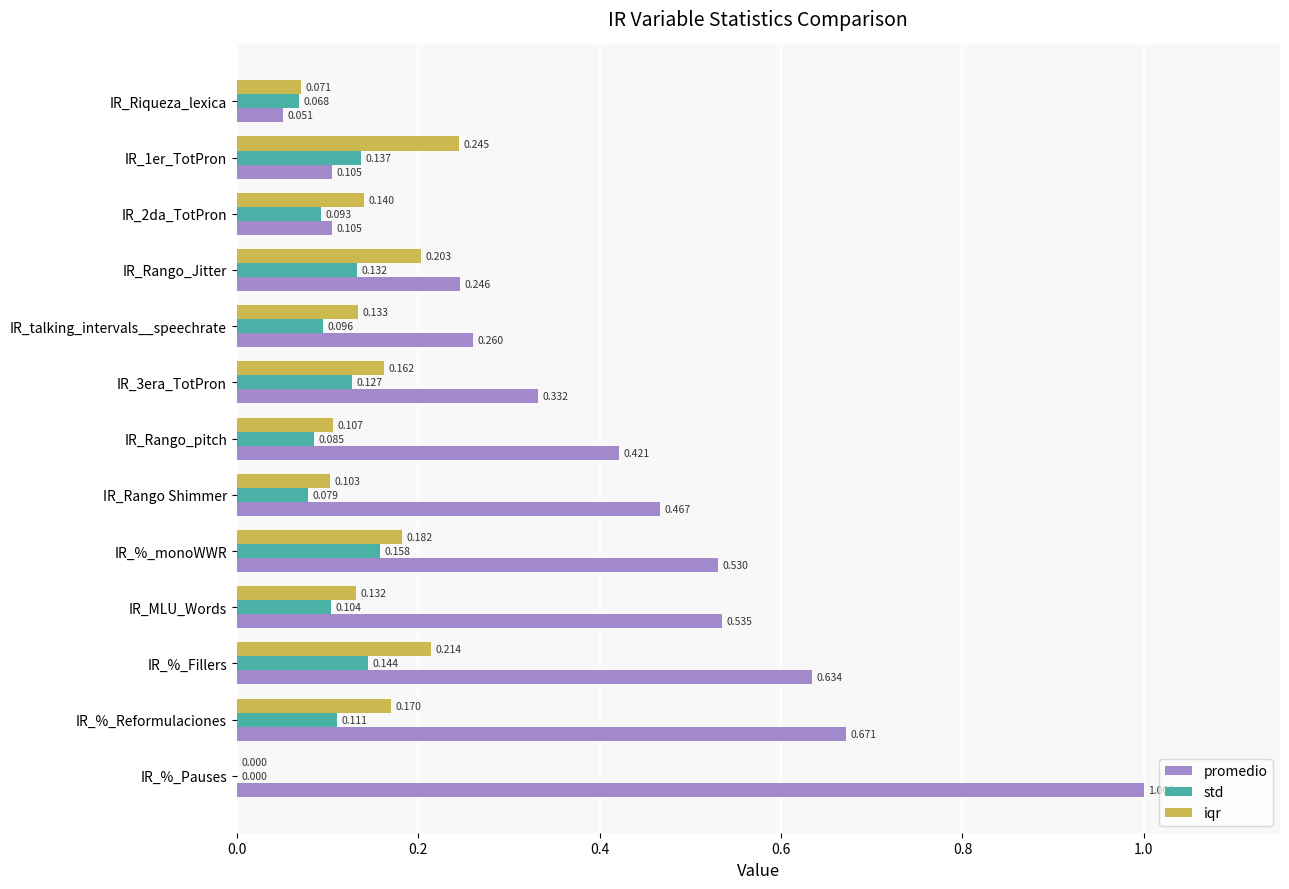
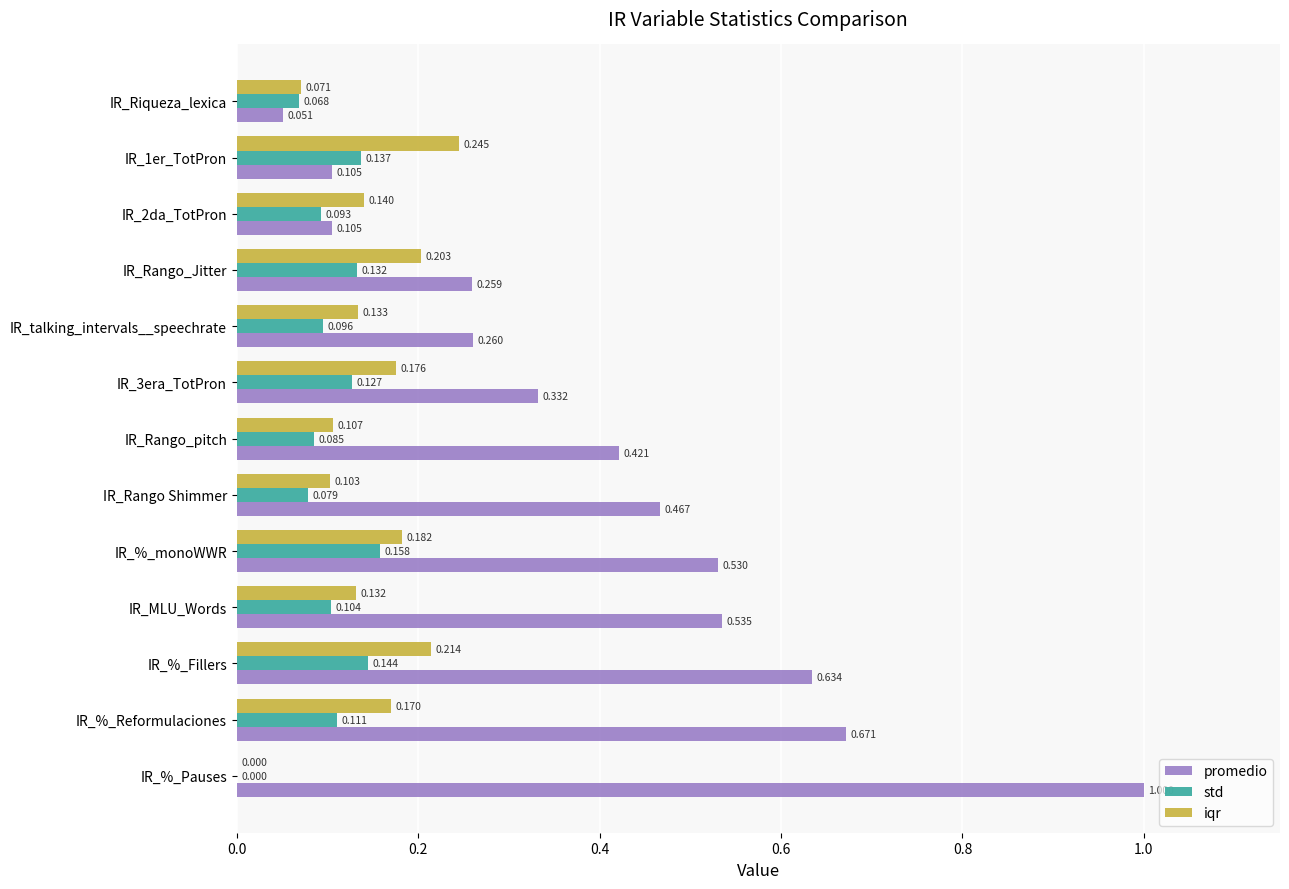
promedio, IR_Rango_Jitter: 0.246 -> 0.259
iqr, IR_3era_TotPron: 0.162 -> 0.176
